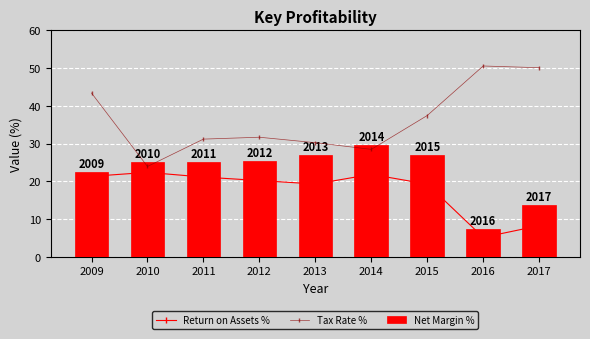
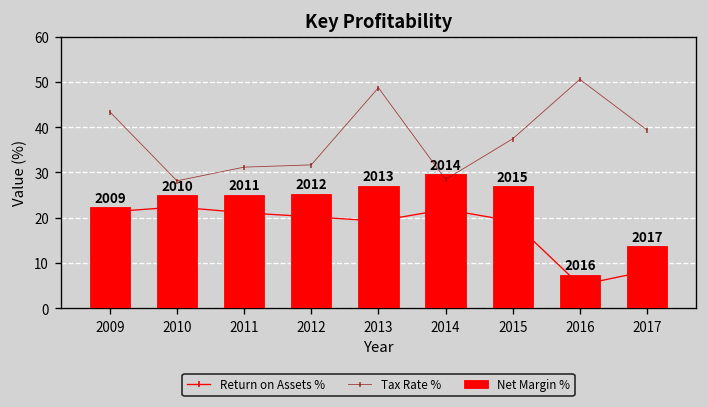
Tax Rate %, 2010: 24 -> 28
Tax Rate %, 2013: 30 -> 49
Tax Rate %, 2017: 50 -> 39
